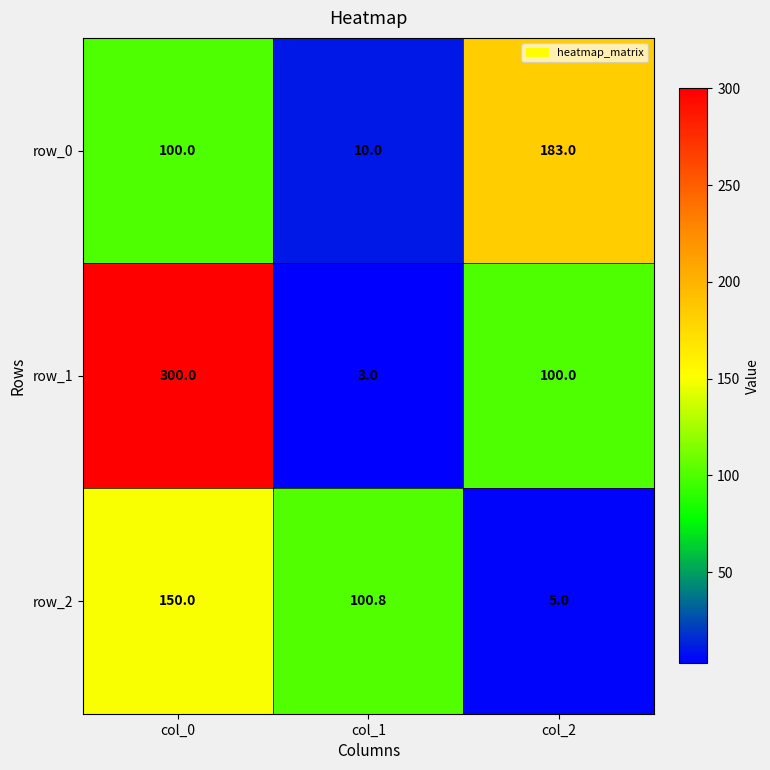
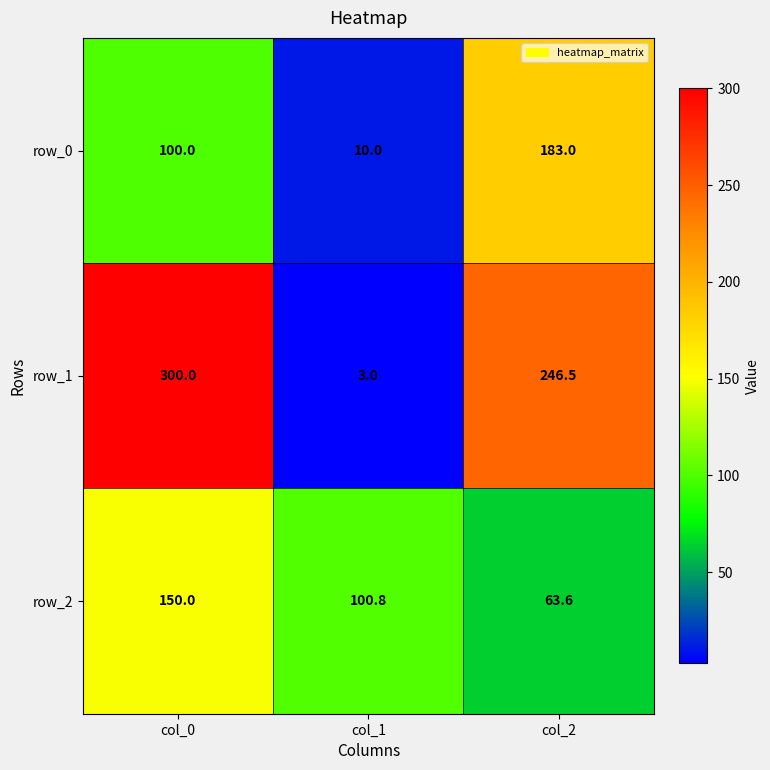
row_1, col_2: 100.0 -> 246.5
row_2, col_2: 5.0 -> 63.6
